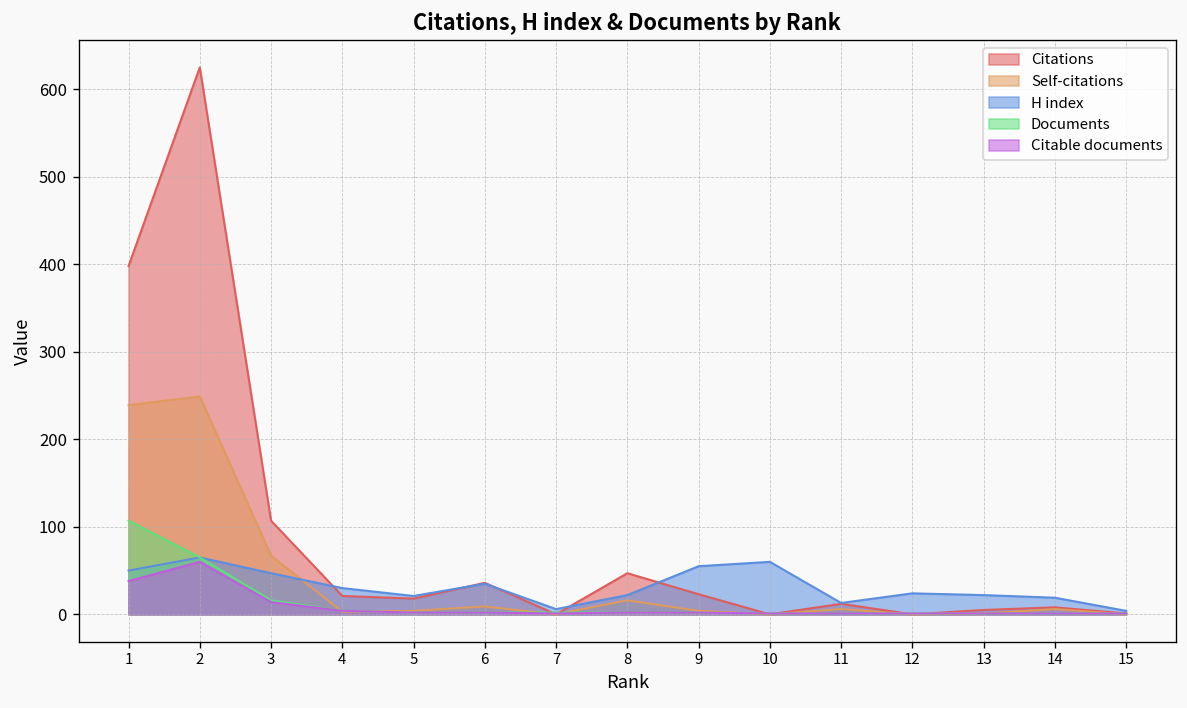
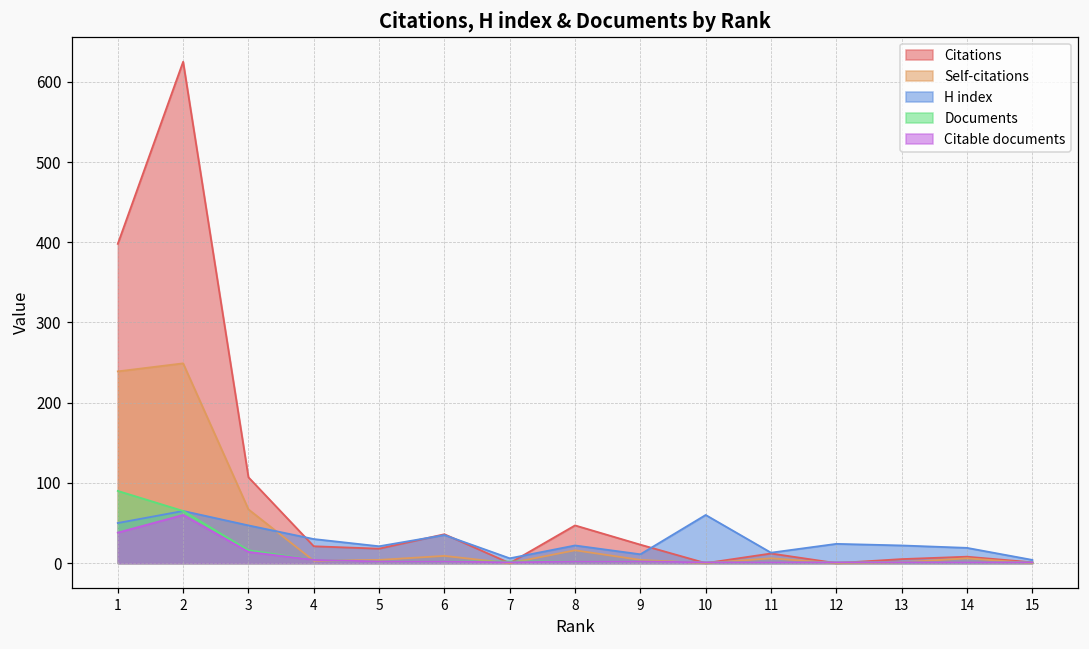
Documents, 1: 110 -> 90
H index, 9: 60 -> 10
